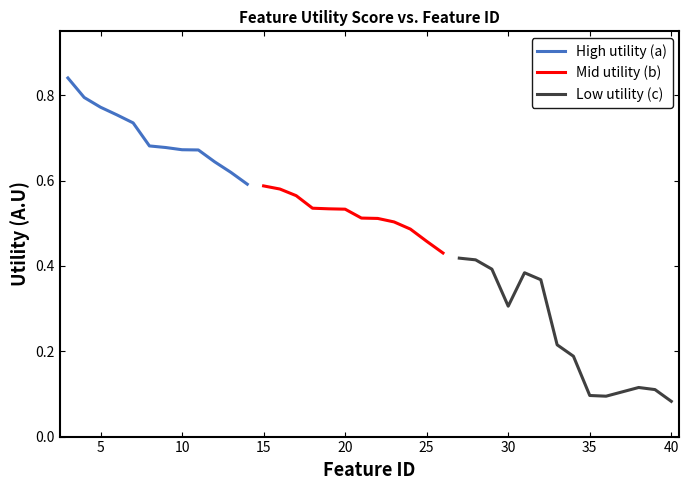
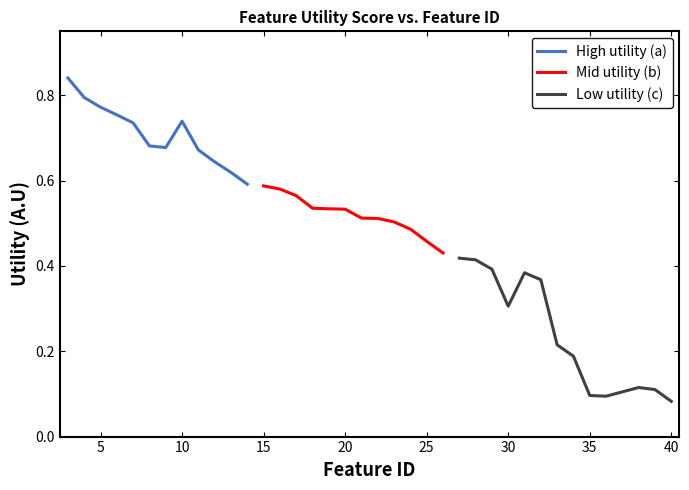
High utility (a), 10: 0.67 -> 0.74
